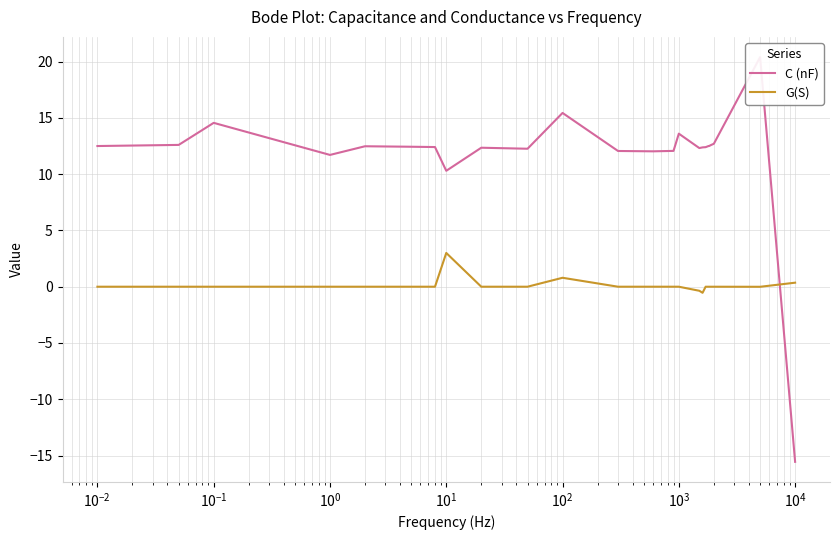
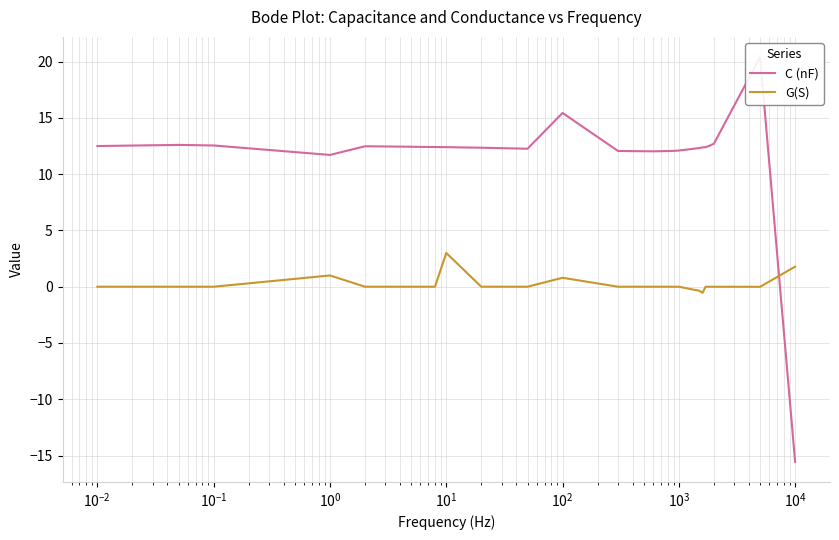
C (nF), 10^-1: 14.6 -> 12.6
G(S), 10^0: 0 -> 1
C (nF), 10^1: 10.3 -> 12.4
C (nF), 10^3: 13.6 -> 12.1
G(S), 10^4: 0.4 -> 1.8
